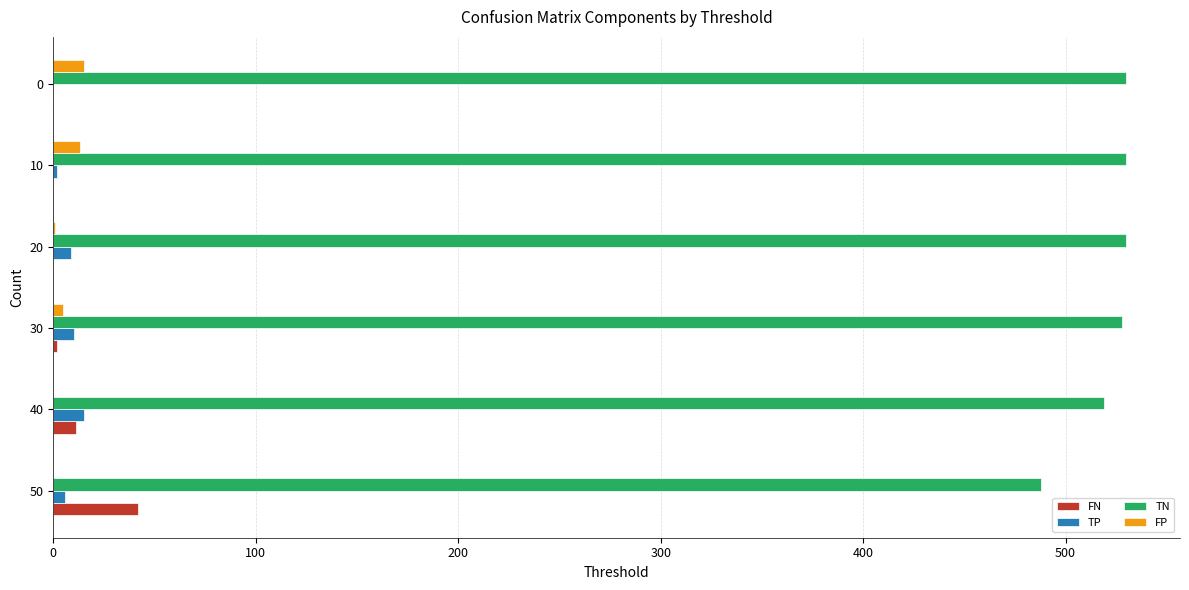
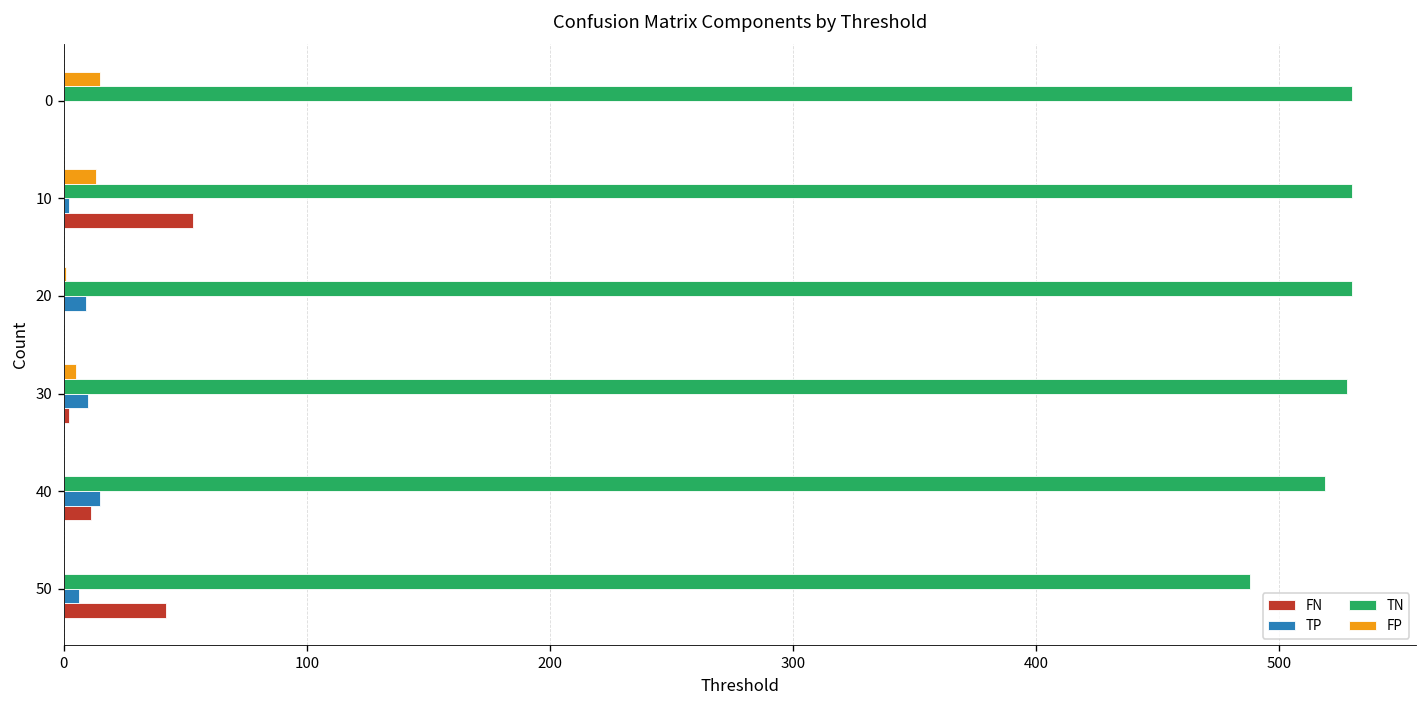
FN, 10: 0 -> 53
